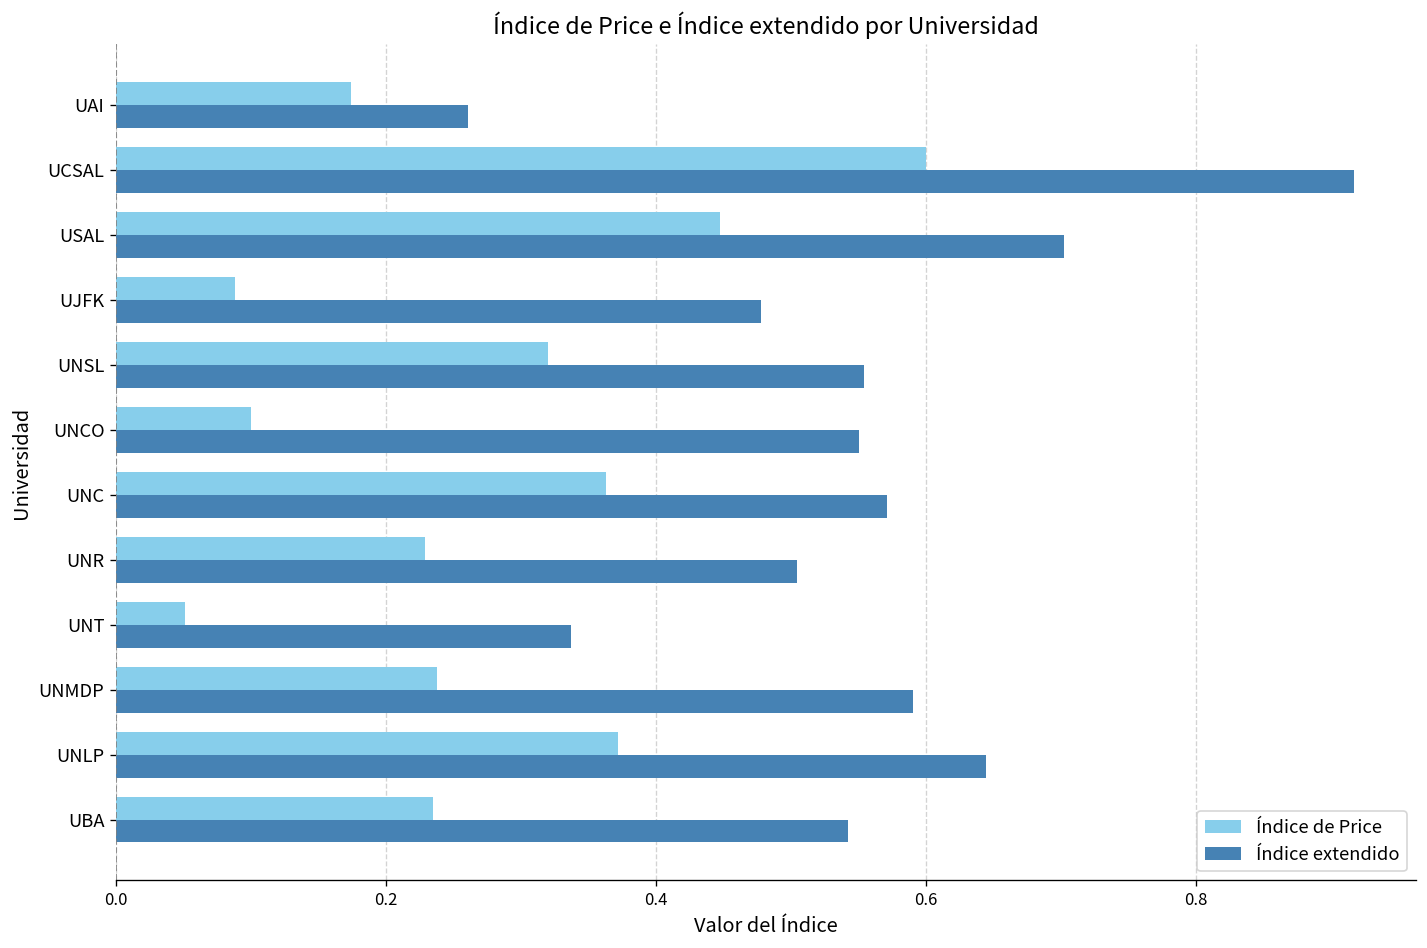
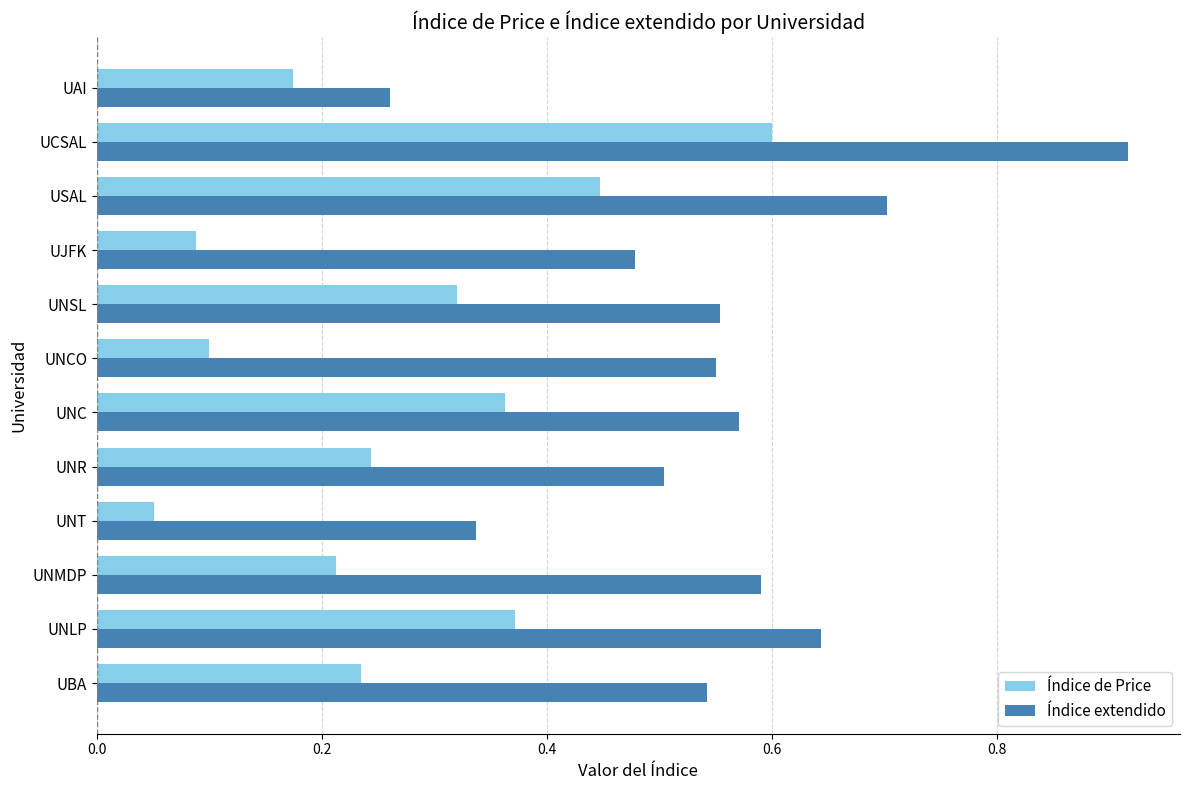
Índice de Price, UNR: 0.229 -> 0.244
Índice de Price, UNMDP: 0.238 -> 0.213
